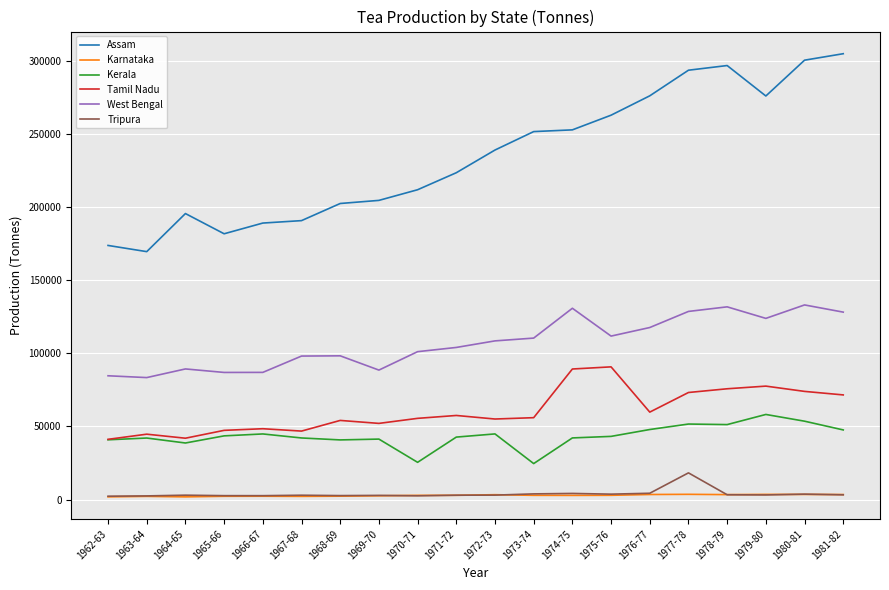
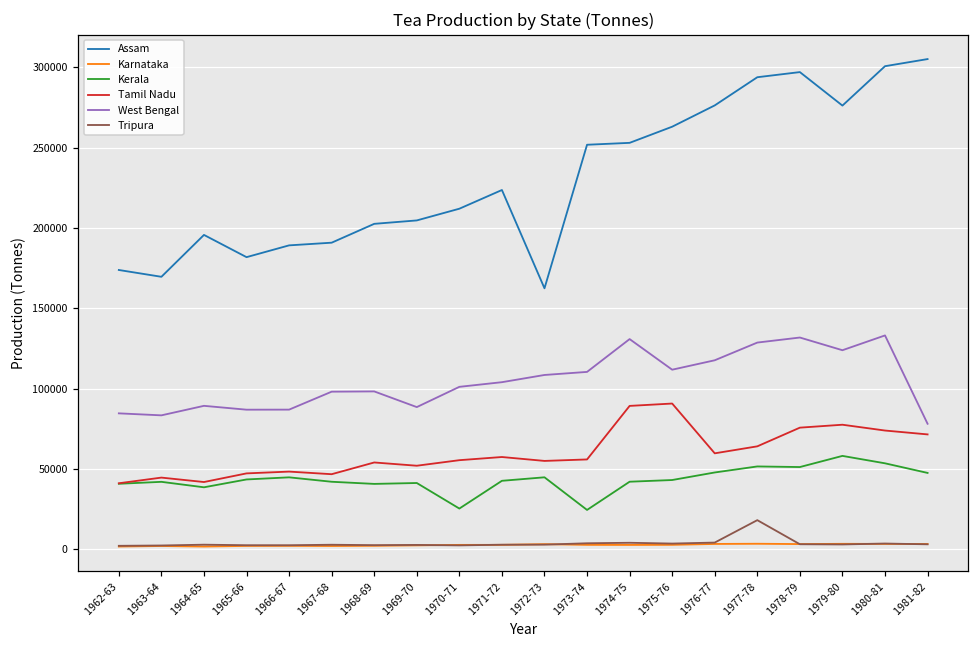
Assam, 1972-73: 239000 -> 163000
Tamil Nadu, 1977-78: 73000 -> 64000
West Bengal, 1981-82: 128000 -> 78000
